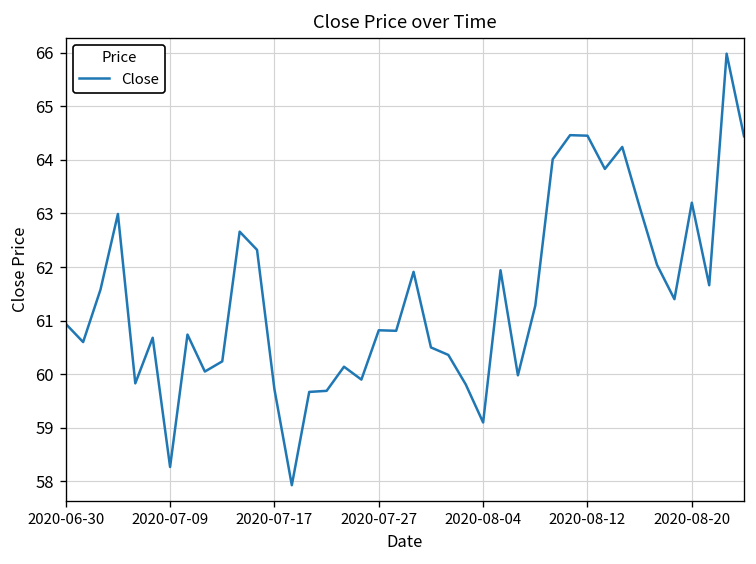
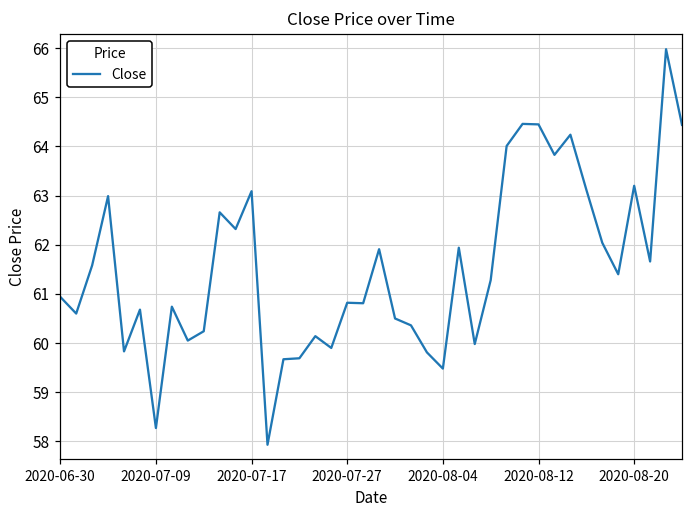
2020-07-17: 59.7 -> 63.1
2020-08-04: 59.1 -> 59.5
